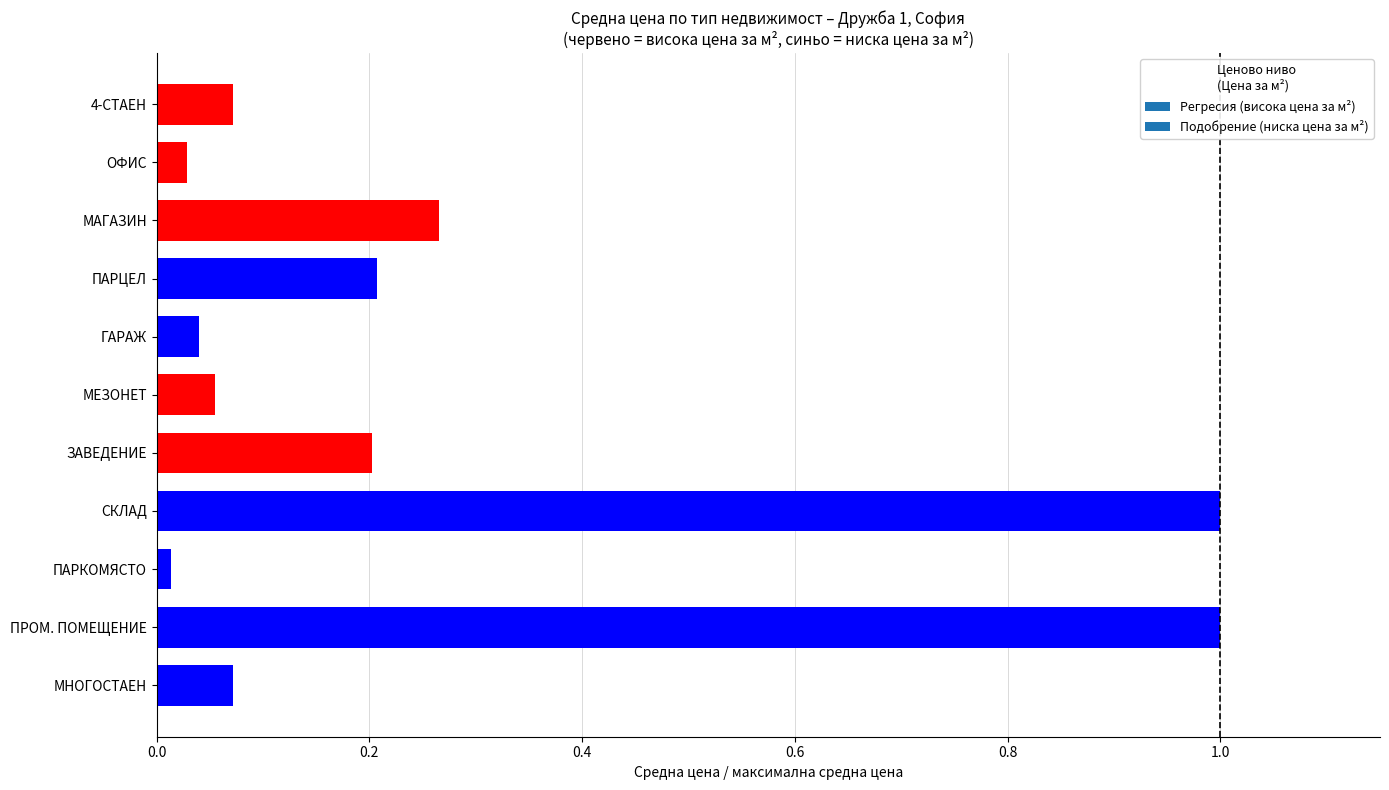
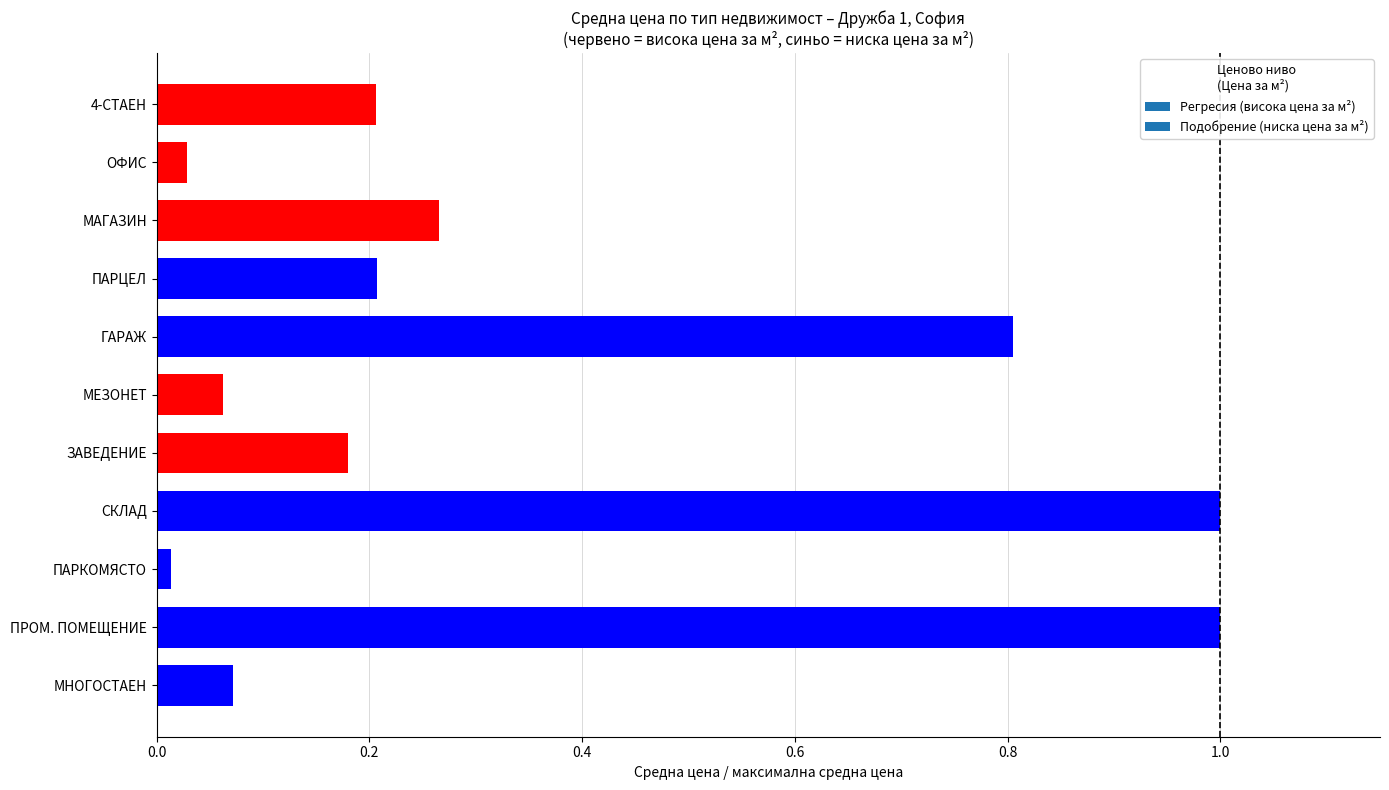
4-СТАЕН: 0.072 -> 0.207
ГАРАЖ: 0.040 -> 0.805
МЕЗОНЕТ: 0.055 -> 0.062
ЗАВЕДЕНИЕ: 0.202 -> 0.180
